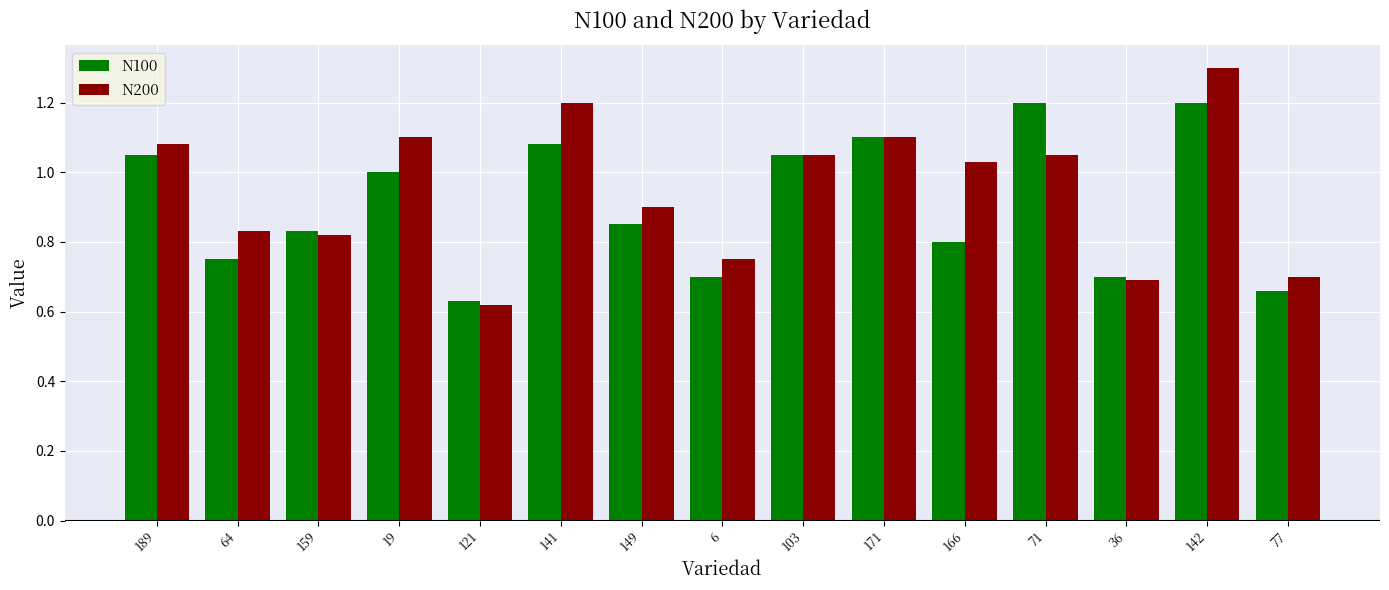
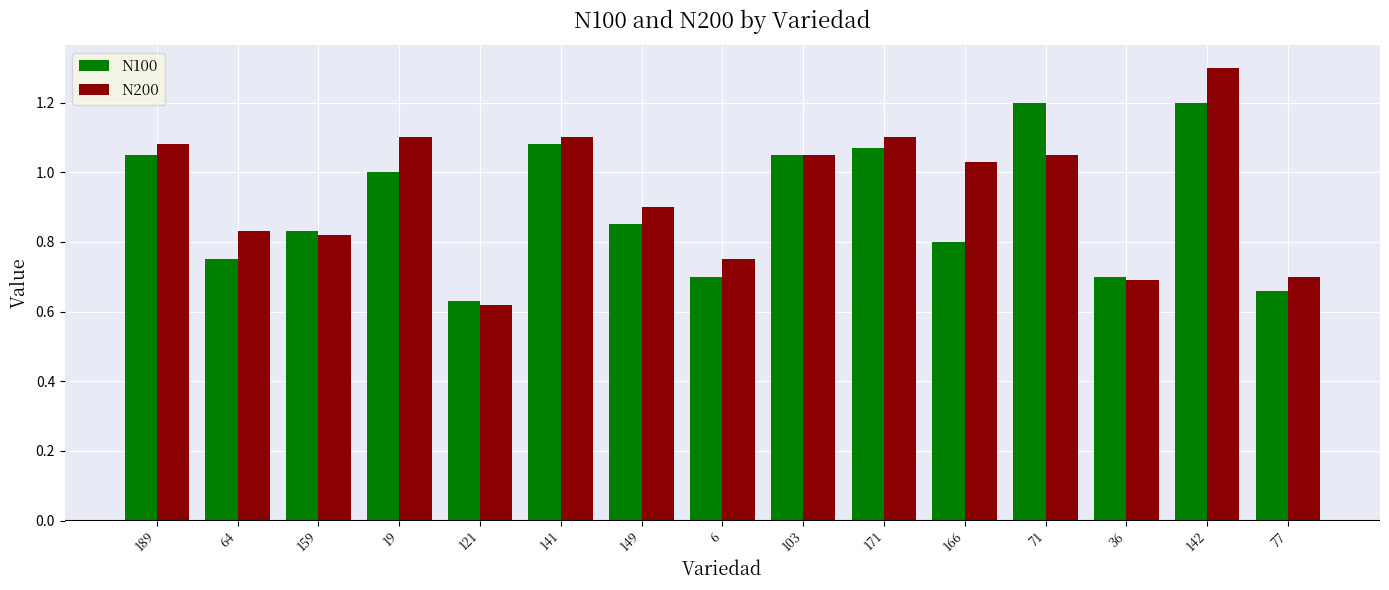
N200, 141: 1.2 -> 1.1
N100, 171: 1.10 -> 1.07
